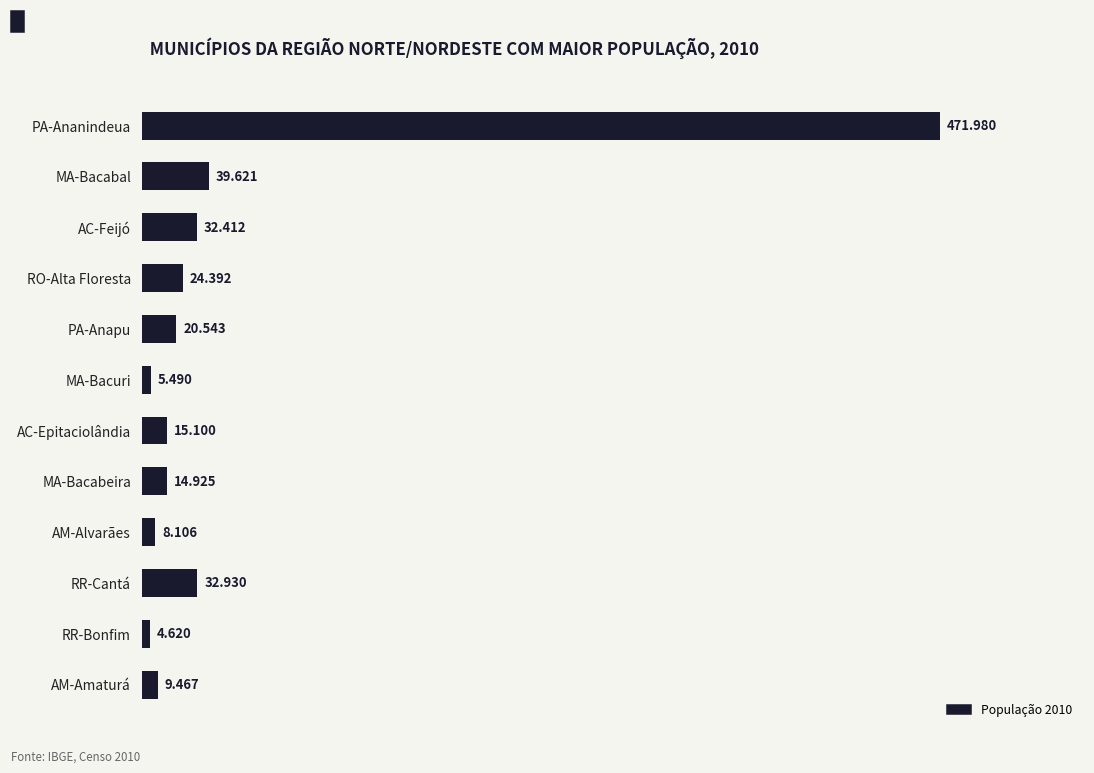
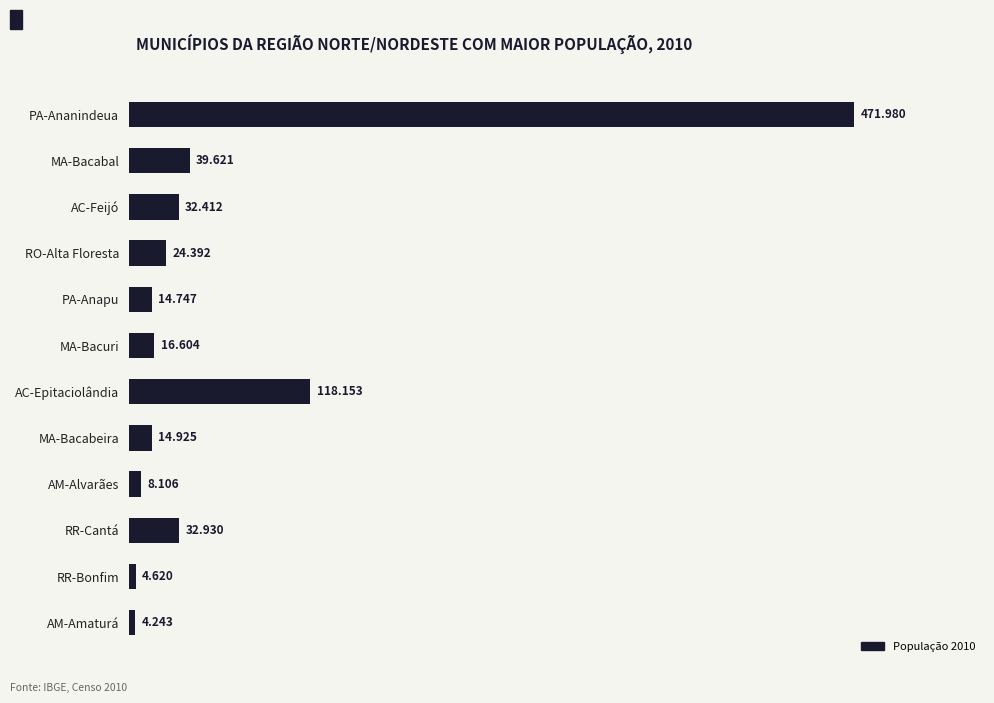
PA-Anapu: 20.543 -> 14.747
MA-Bacuri: 5.490 -> 16.604
AC-Epitaciolândia: 15.100 -> 118.153
AM-Amaturá: 9.467 -> 4.243
